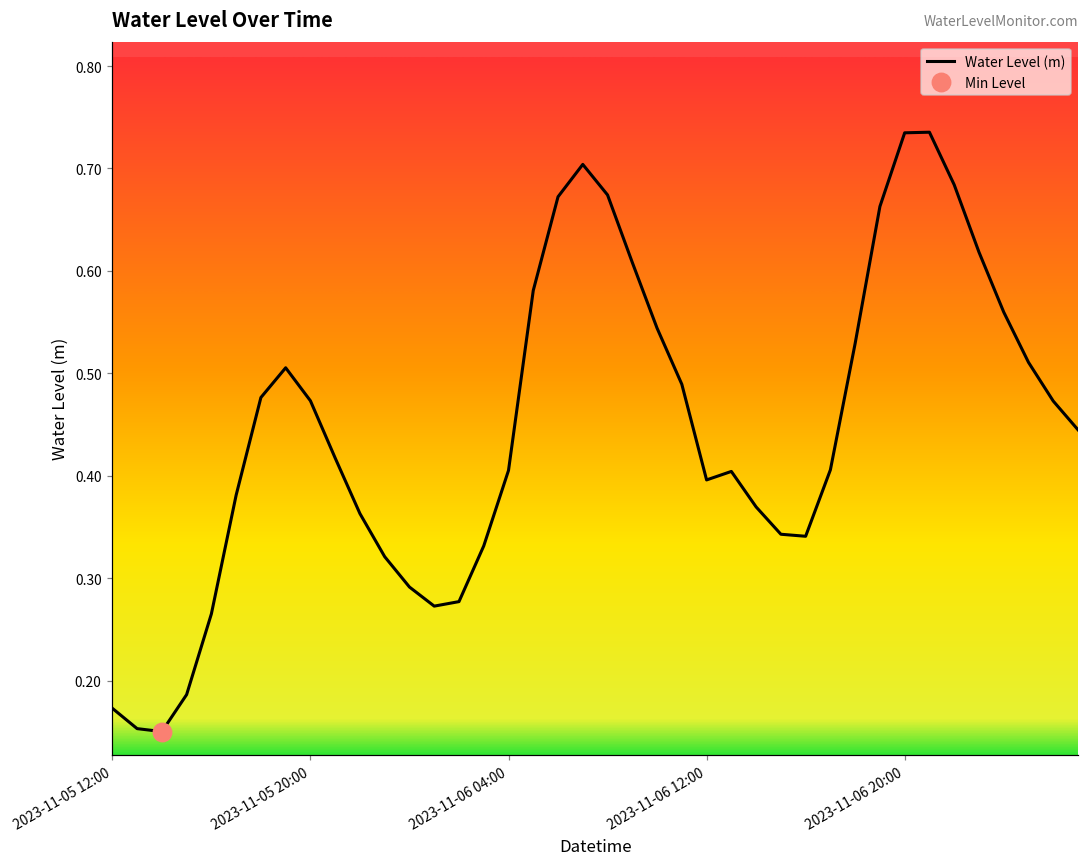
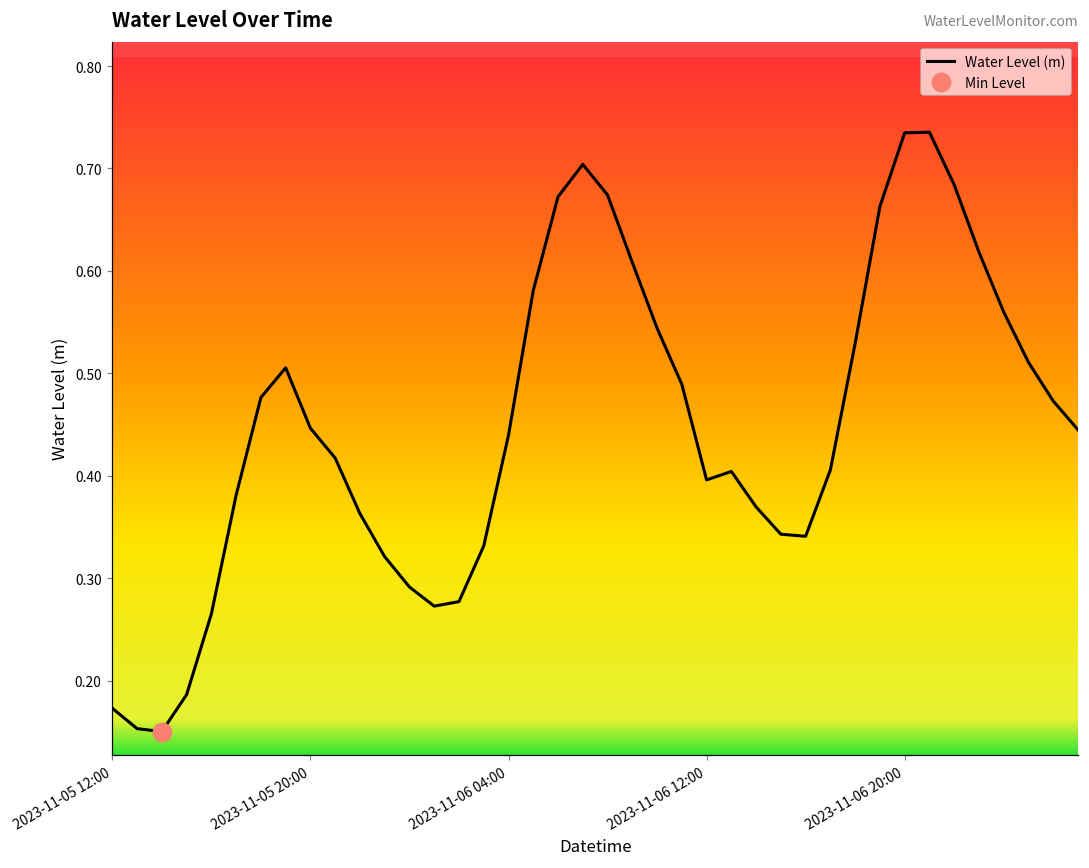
Water Level (m), 2023-11-05 20:00: 0.47 -> 0.45
Water Level (m), 2023-11-06 04:00: 0.41 -> 0.44
